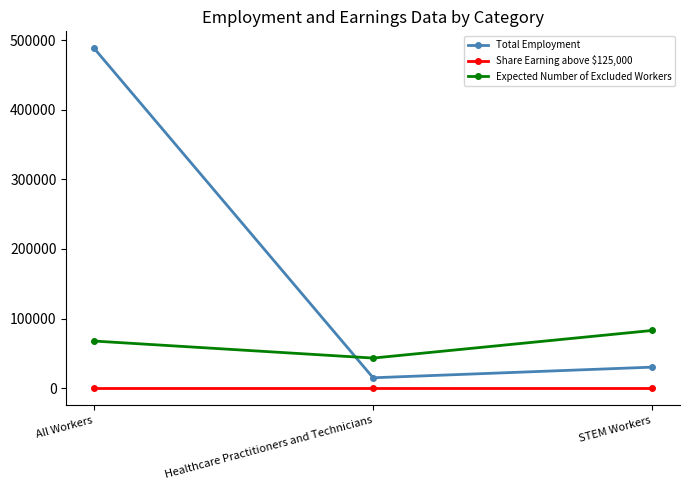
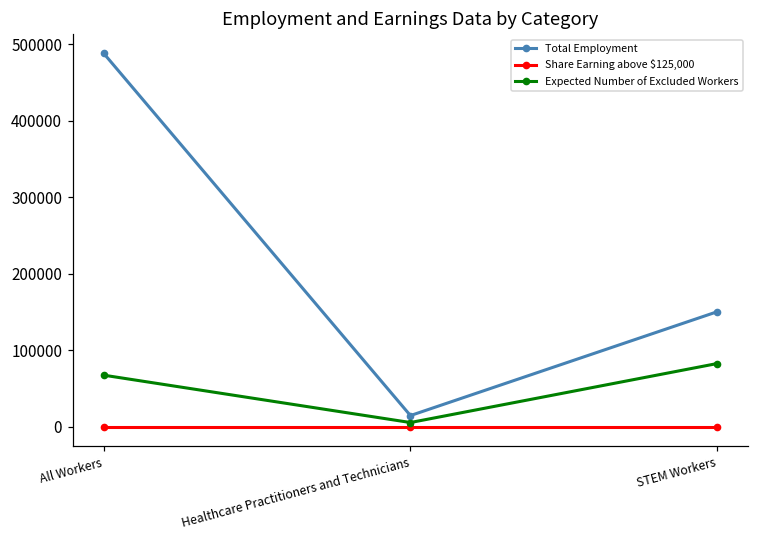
Expected Number of Excluded Workers, Healthcare Practitioners and Technicians: 40000 -> 10000
Total Employment, STEM Workers: 30000 -> 150000
